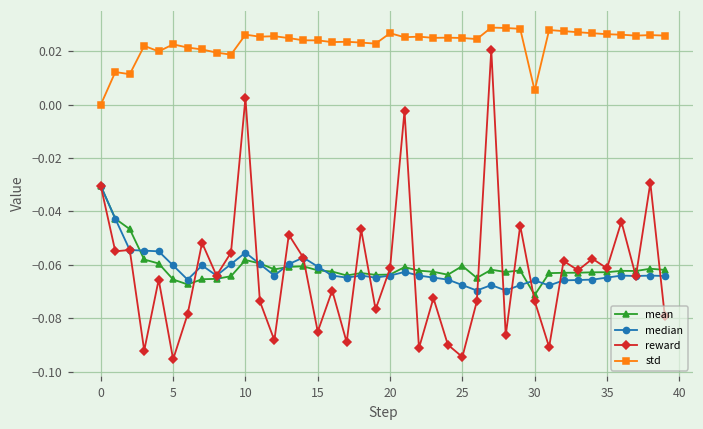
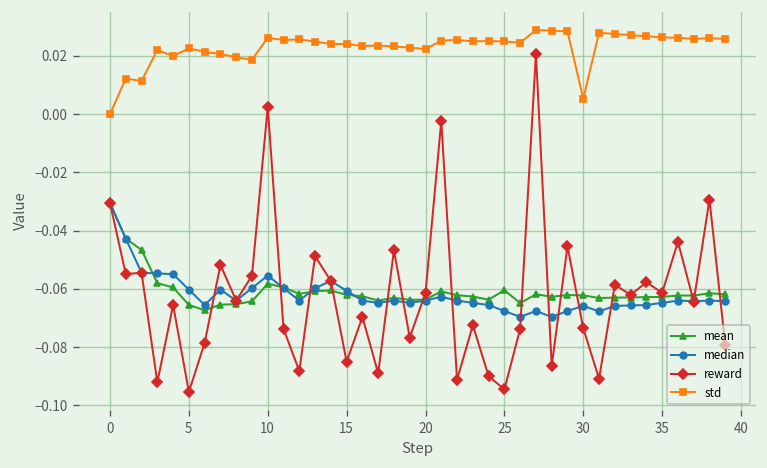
std, 20: 0.027 -> 0.022
mean, 30: -0.071 -> -0.062
